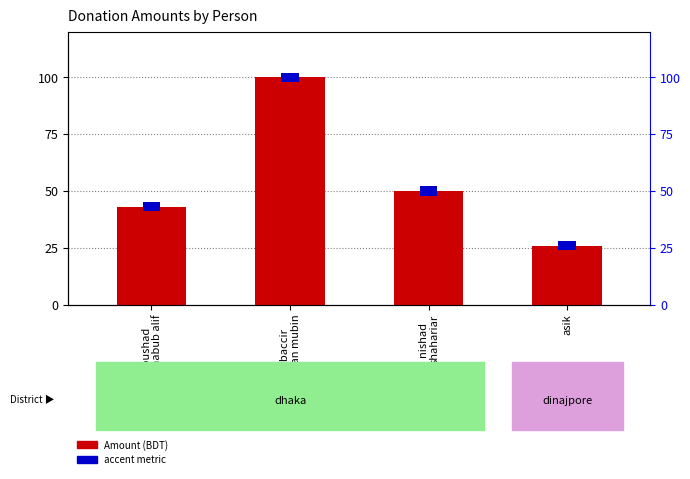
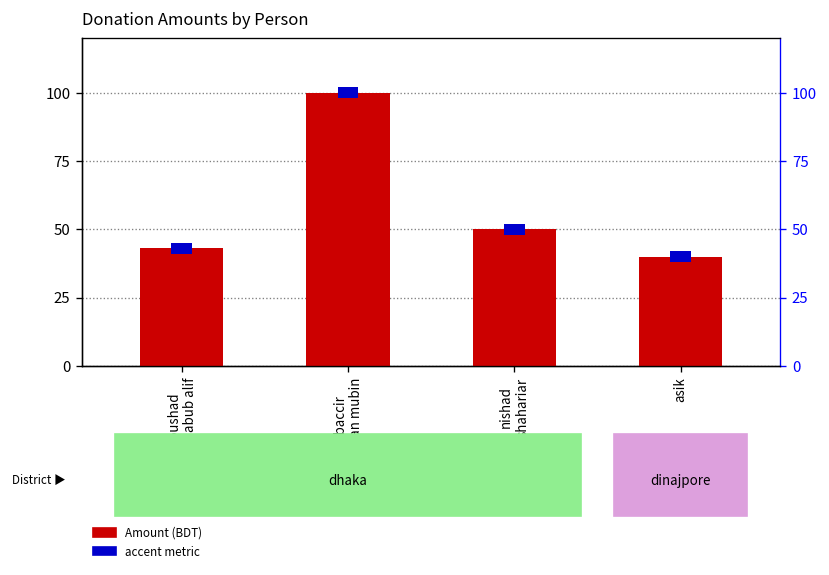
Amount (BDT), asik: 26 -> 40
